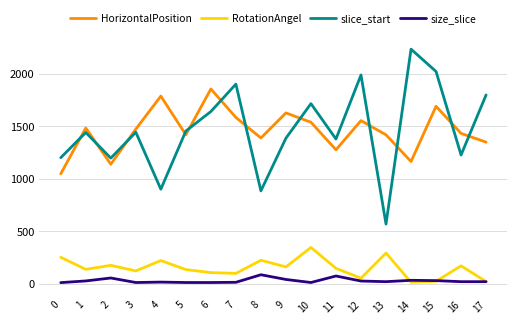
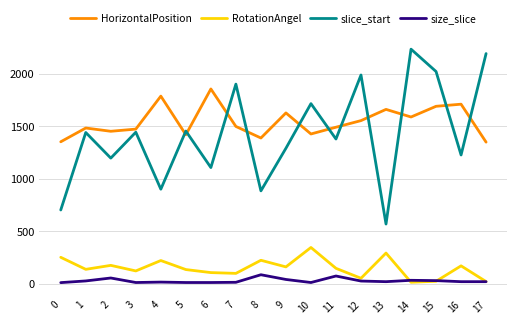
HorizontalPosition, 0: 1050 -> 1350
slice_start, 0: 1200 -> 700
HorizontalPosition, 2: 1140 -> 1450
slice_start, 6: 1640 -> 1110
HorizontalPosition, 7: 1580 -> 1500
slice_start, 9: 1390 -> 1290
HorizontalPosition, 10: 1540 -> 1430
HorizontalPosition, 11: 1280 -> 1490
HorizontalPosition, 13: 1420 -> 1660
HorizontalPosition, 14: 1160 -> 1590
HorizontalPosition, 16: 1430 -> 1710
slice_start, 17: 1800 -> 2190
